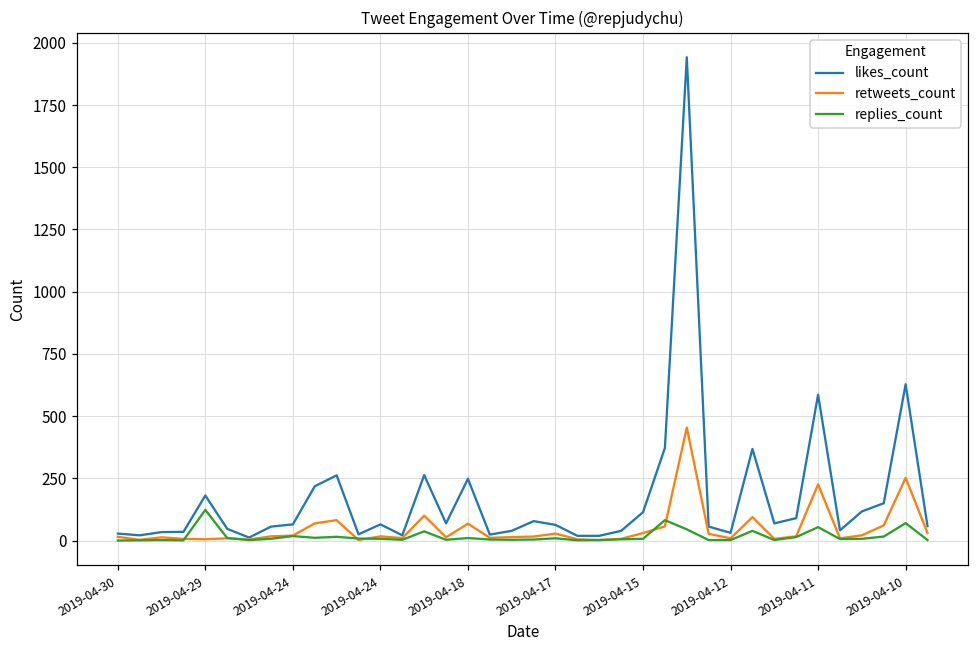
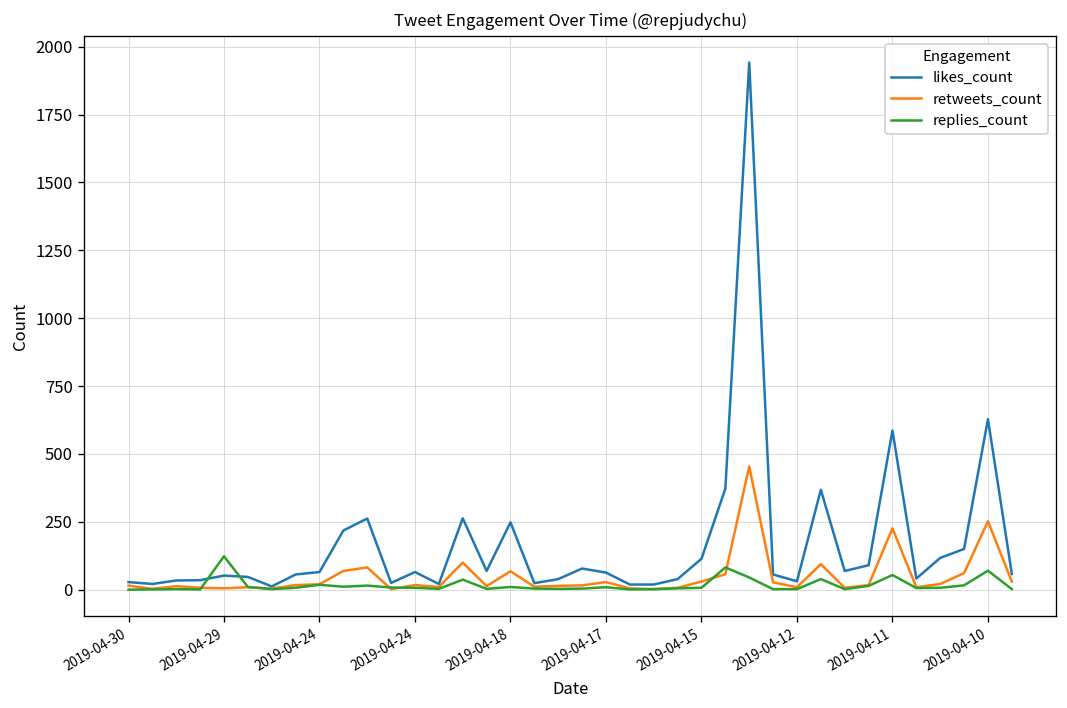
likes_count, 2019-04-29: 180 -> 50
